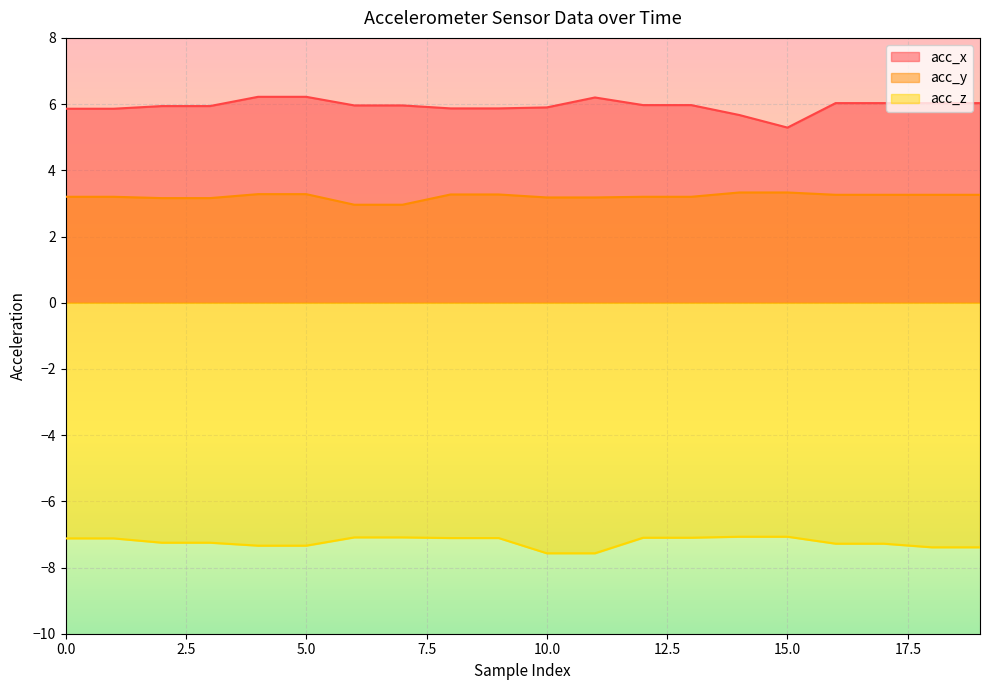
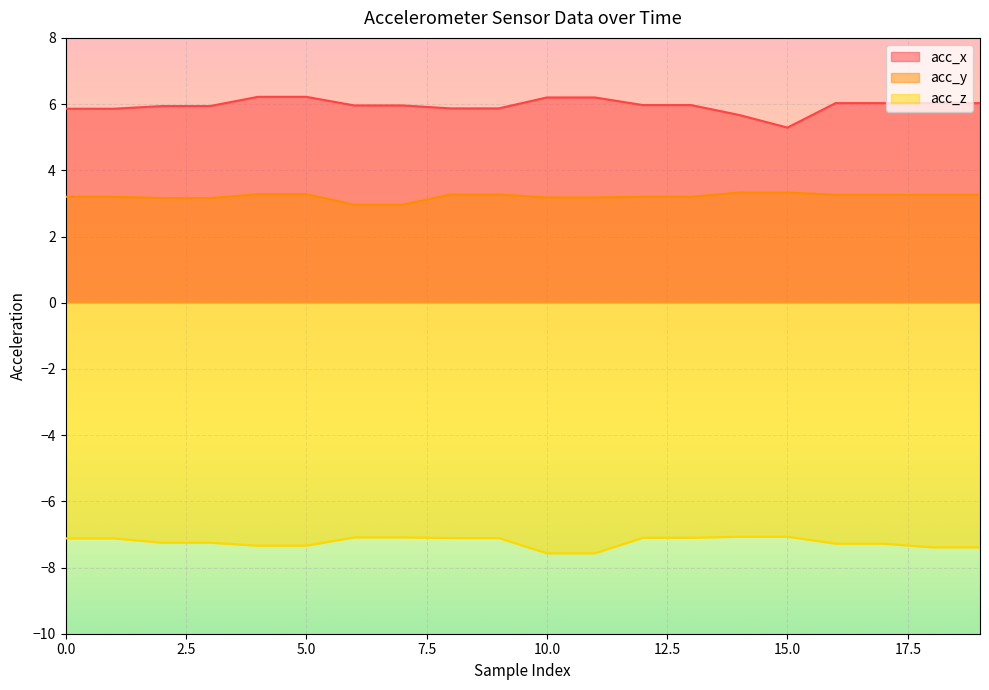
acc_x, 10.0: 5.9 -> 6.2
